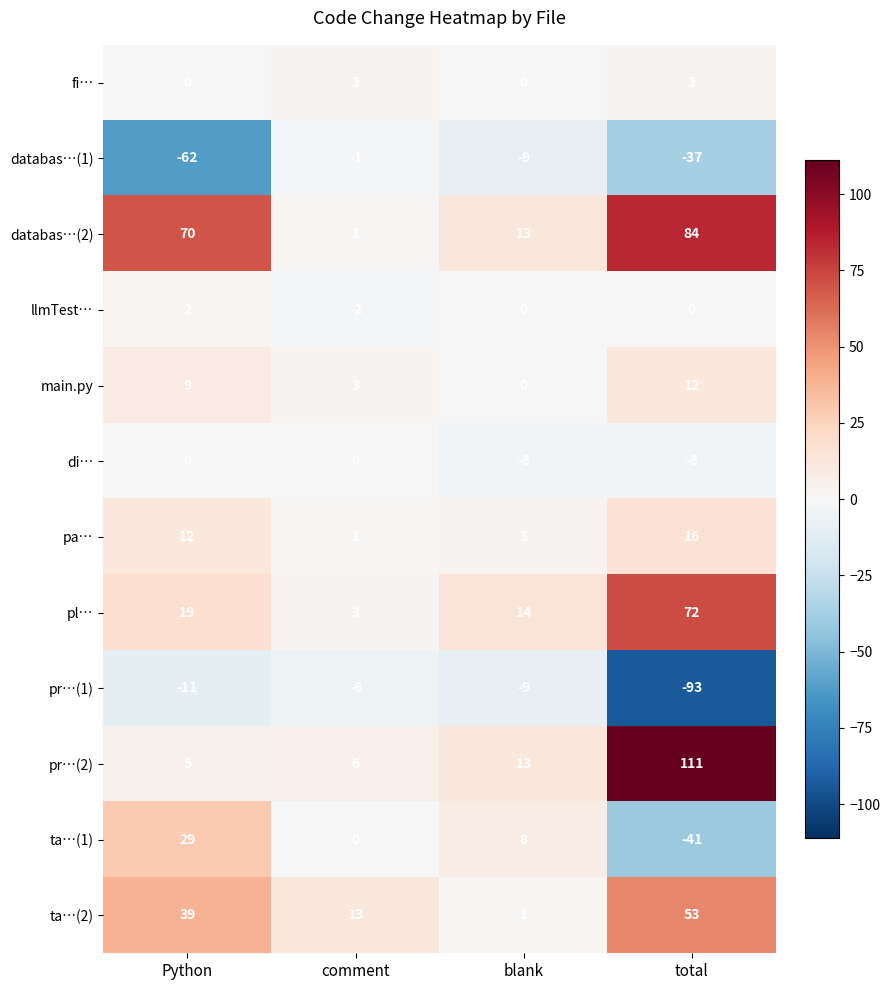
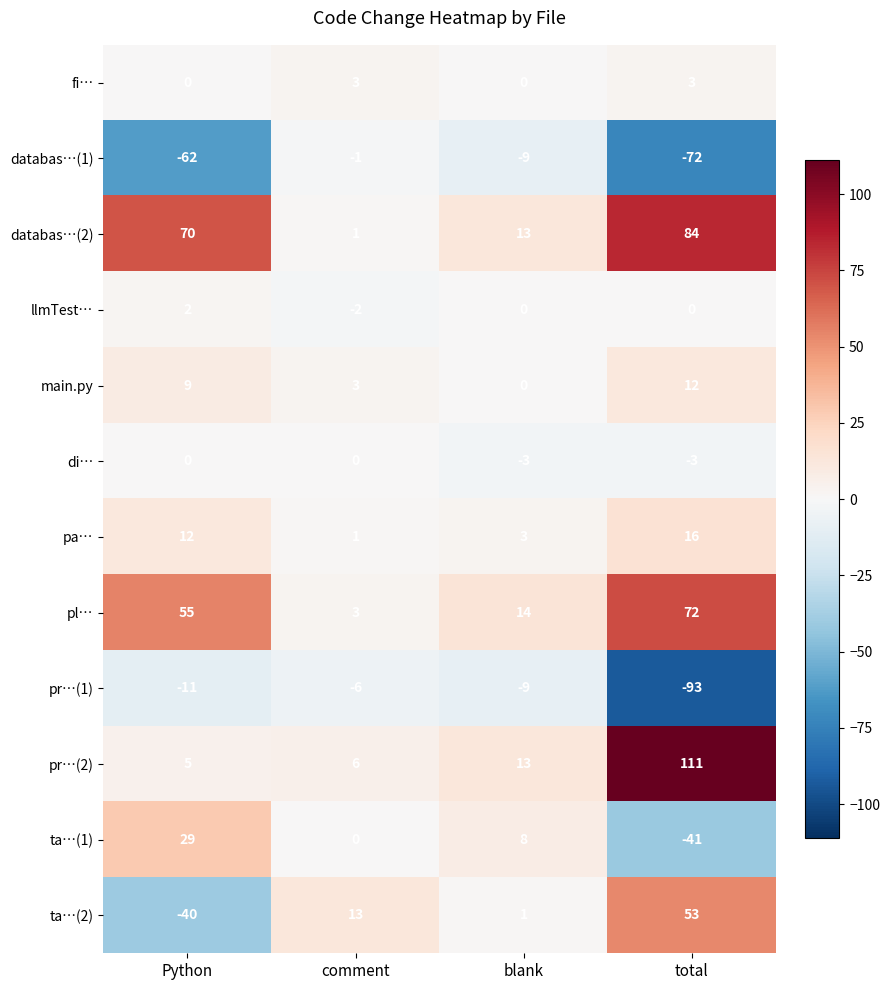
databas…(1), total: -37 -> -72
pl…, Python: 19 -> 55
ta…(2), Python: 39 -> -40
